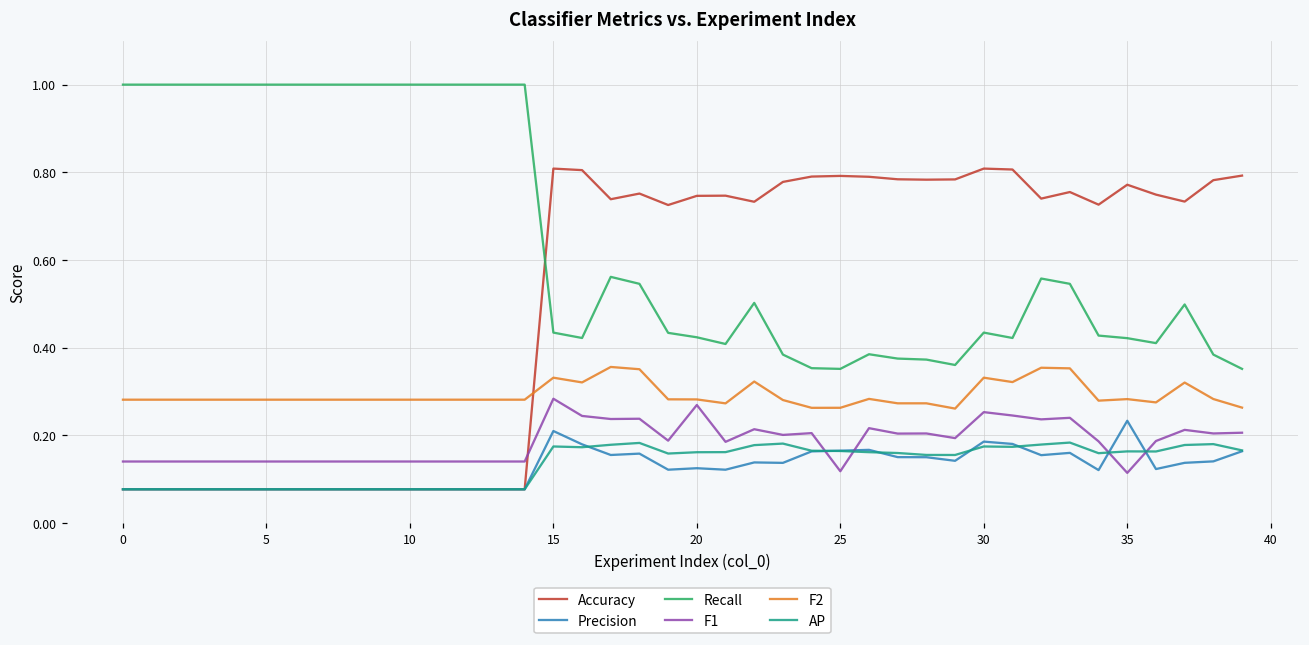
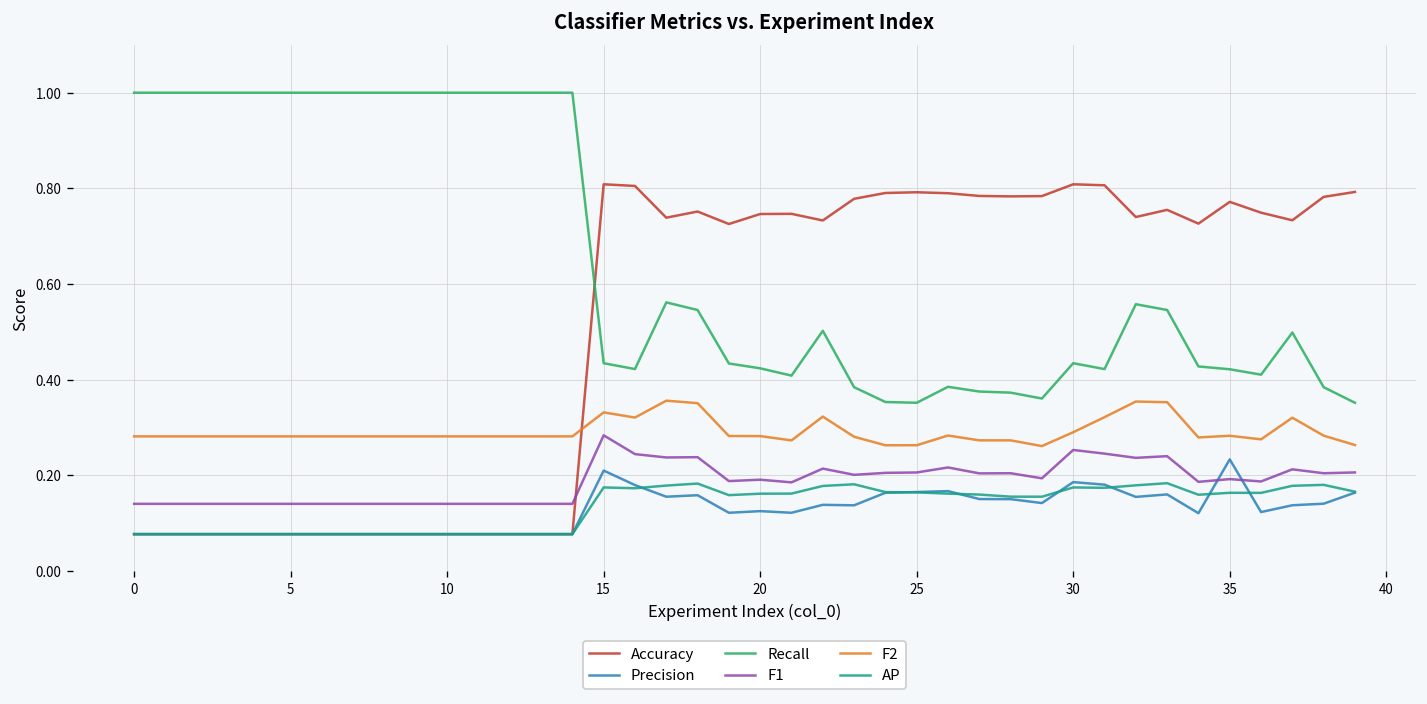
F1, 20: 0.27 -> 0.19
F1, 25: 0.12 -> 0.21
F2, 30: 0.33 -> 0.29
F1, 35: 0.11 -> 0.19
